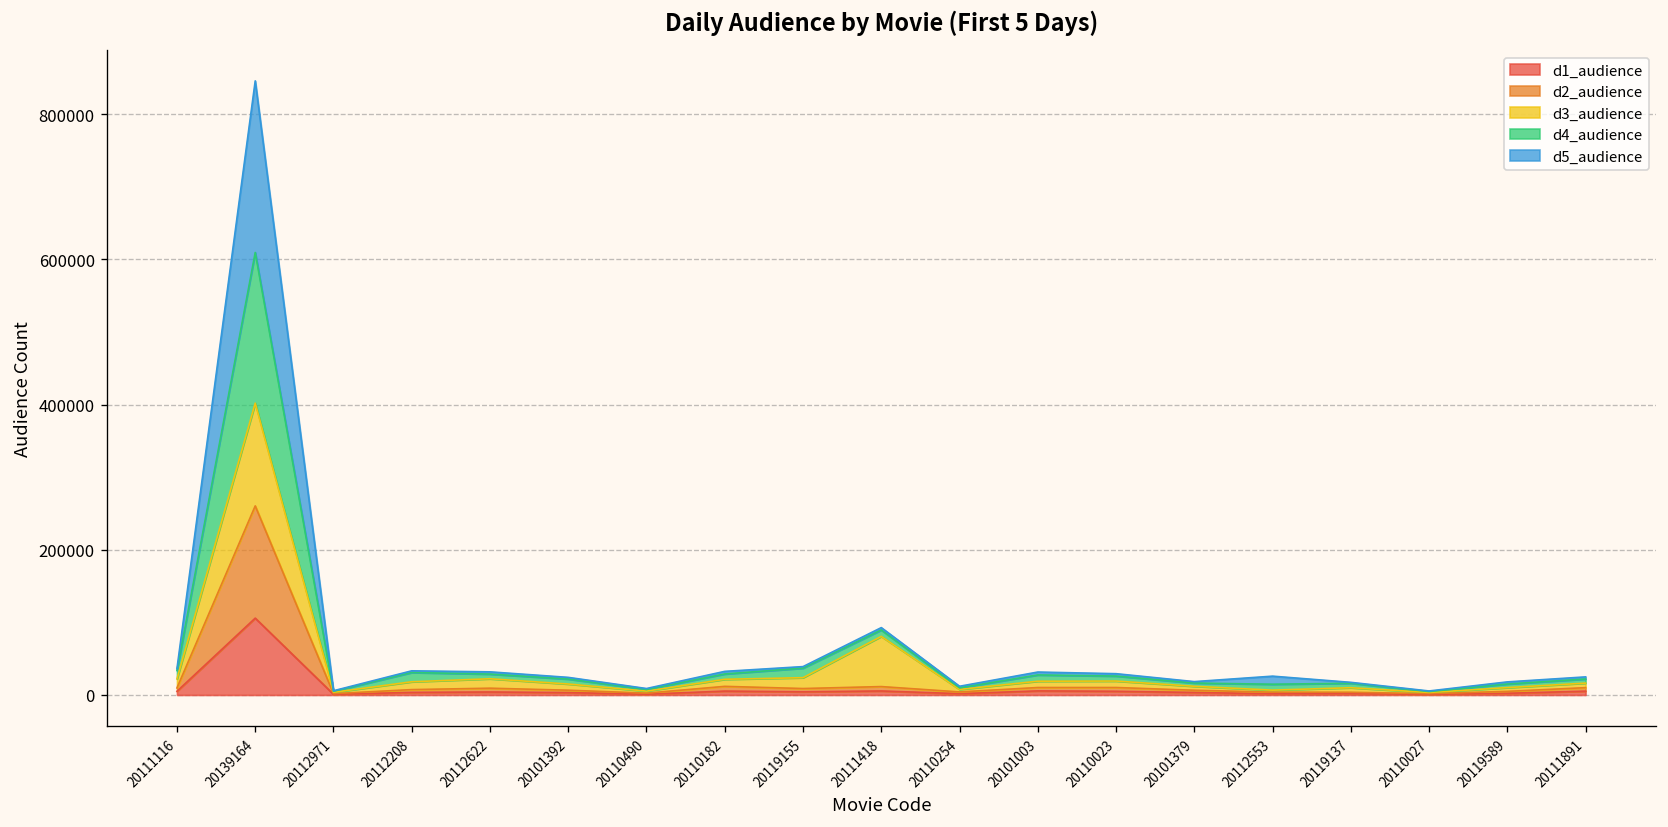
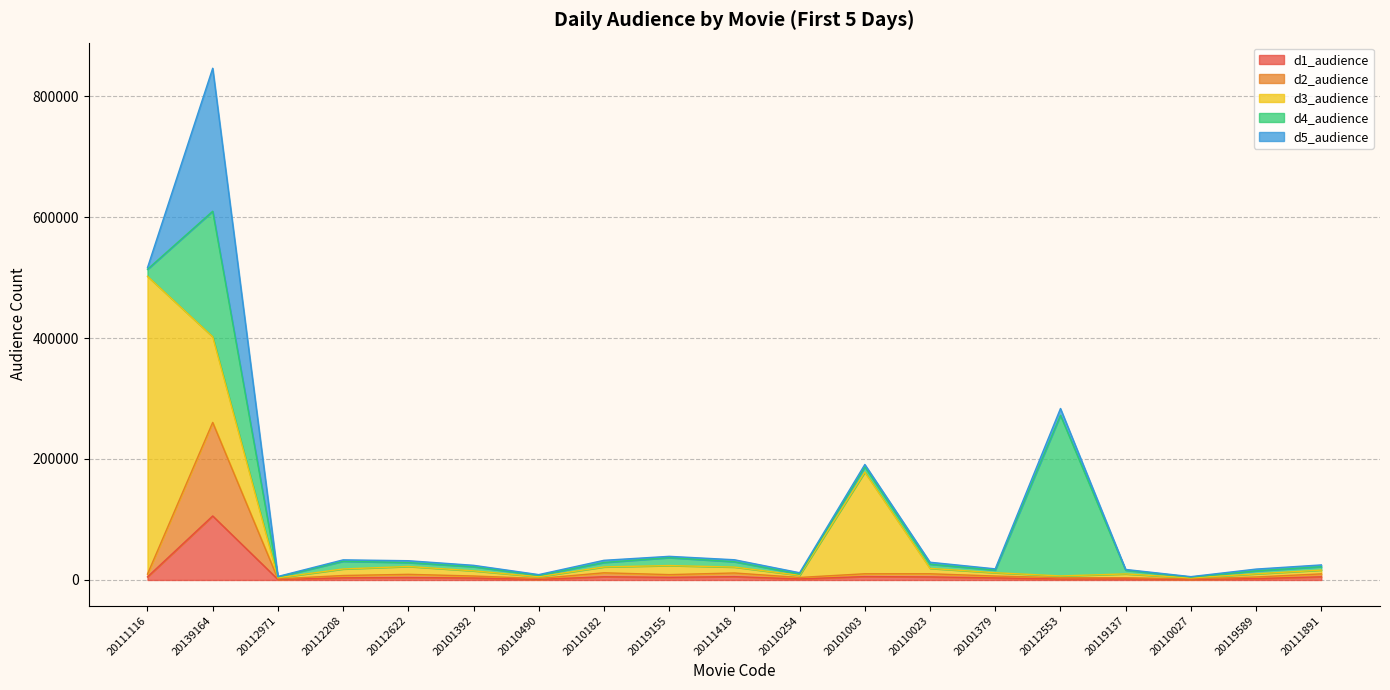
d3_audience, 20111116: 10000 -> 490000
d3_audience, 20111418: 70000 -> 10000
d3_audience, 20101003: 10000 -> 170000
d4_audience, 20112553: 10000 -> 270000
